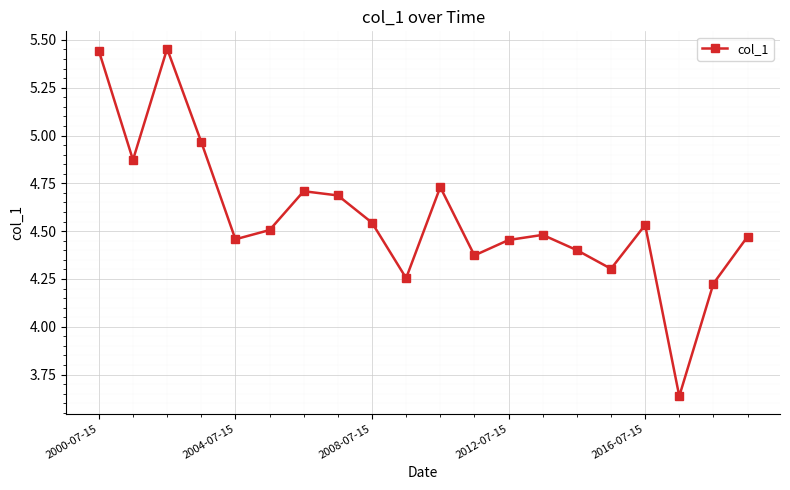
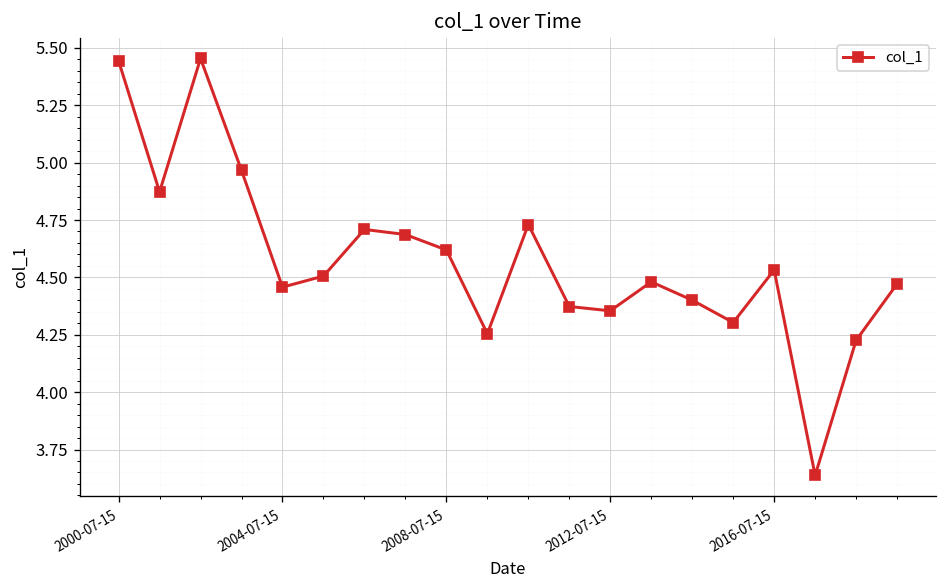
2008-07-15: 4.54 -> 4.62
2012-07-15: 4.45 -> 4.35
